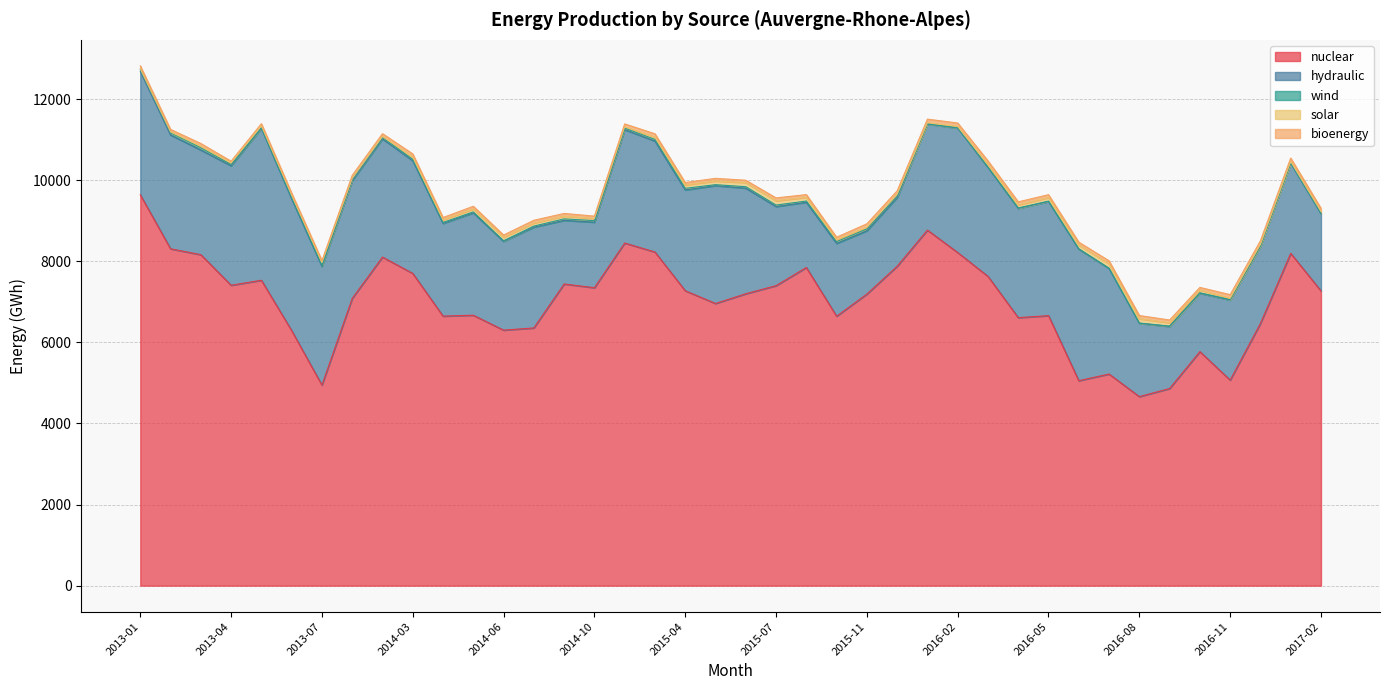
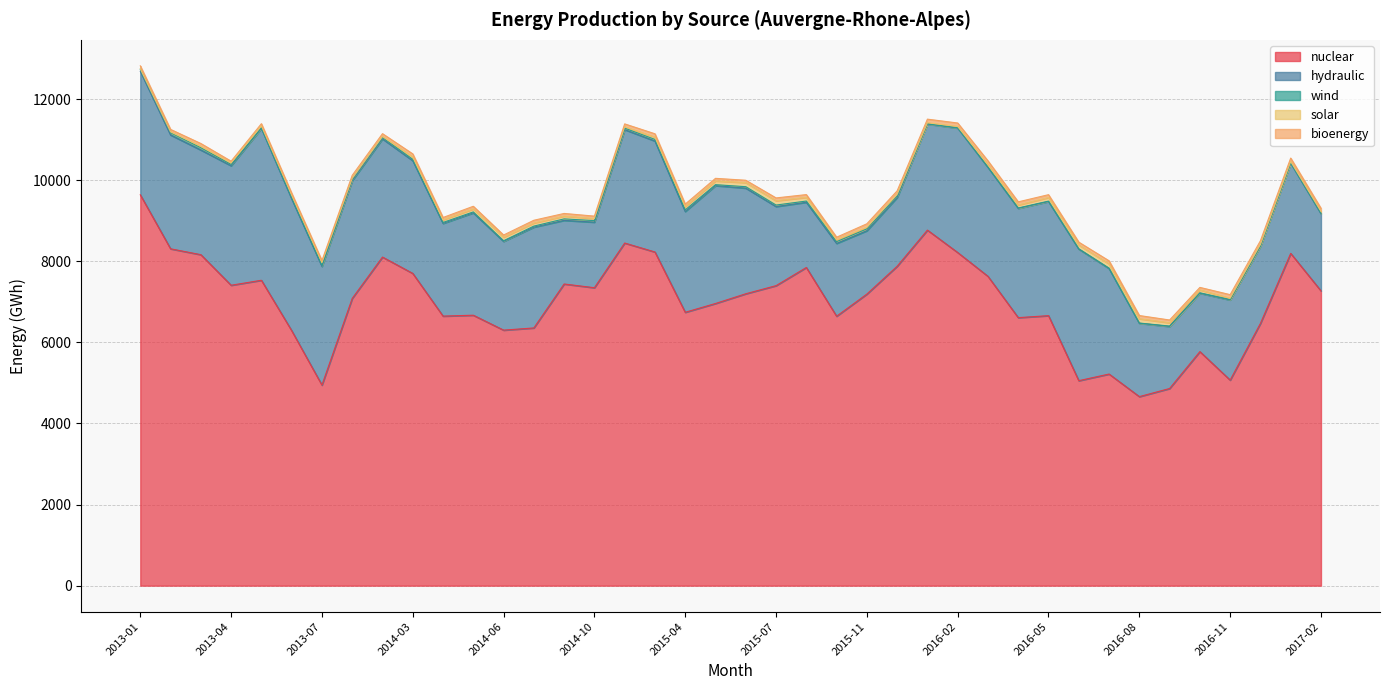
nuclear, 2015-04: 7300 -> 6700
